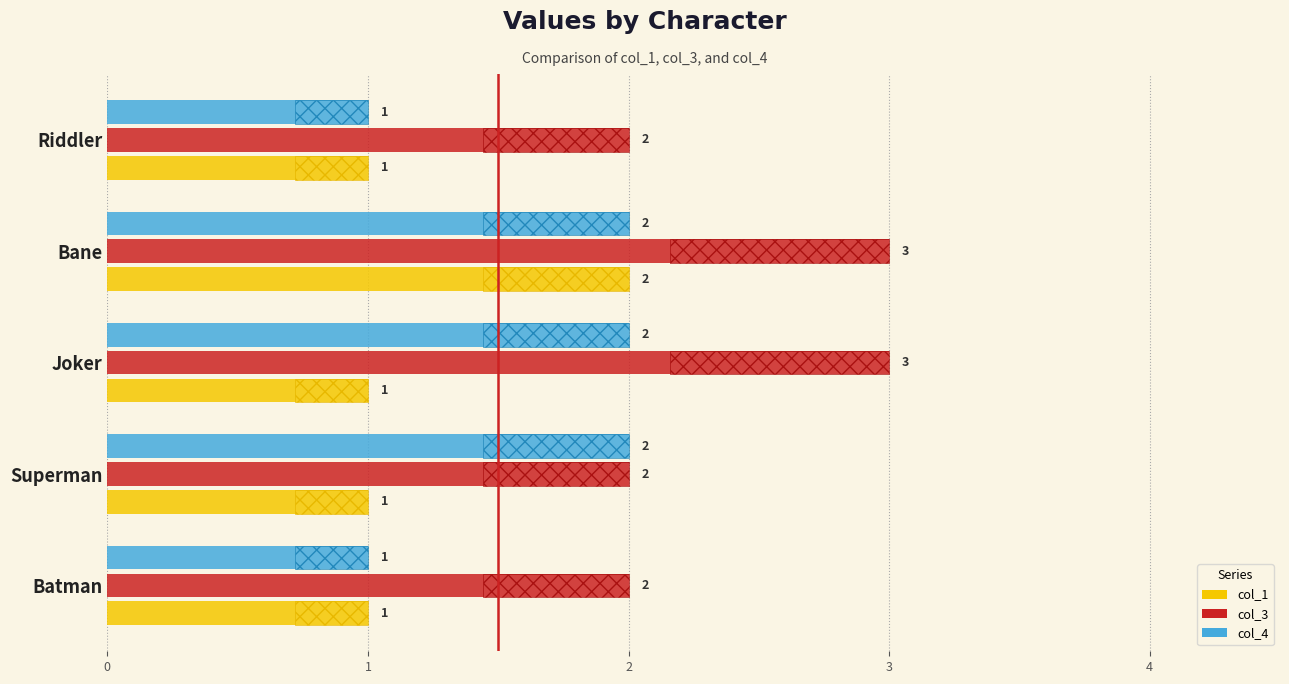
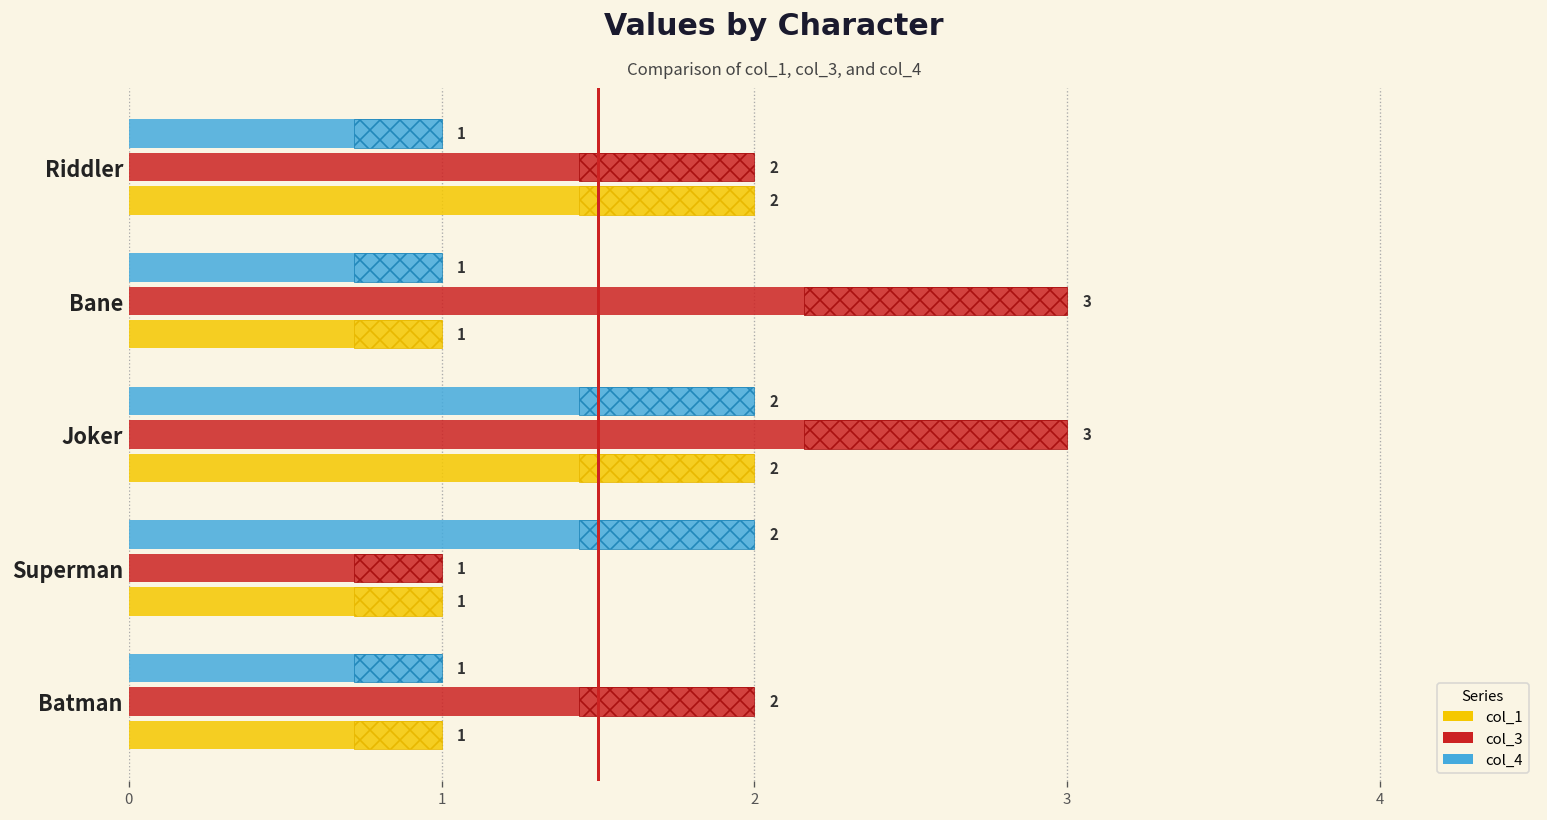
col_1, Riddler: 1 -> 2
col_4, Bane: 2 -> 1
col_1, Bane: 2 -> 1
col_1, Joker: 1 -> 2
col_3, Superman: 2 -> 1
